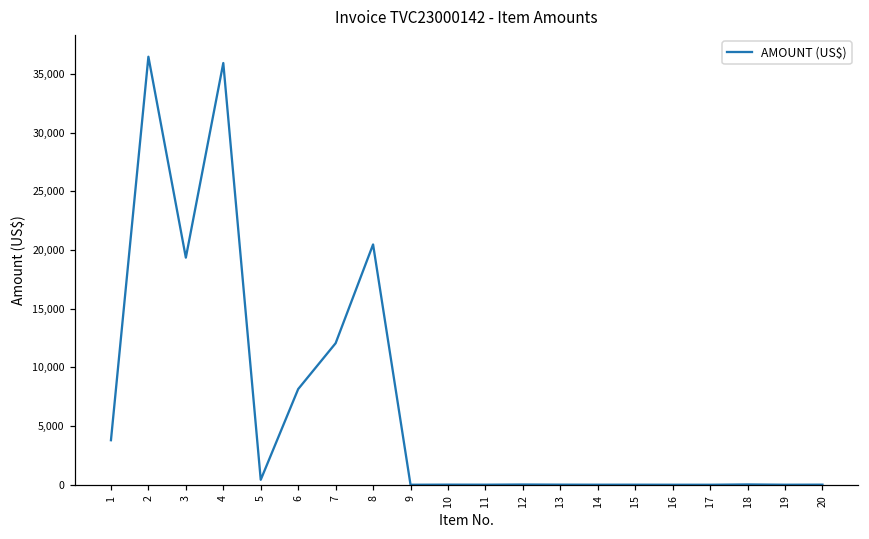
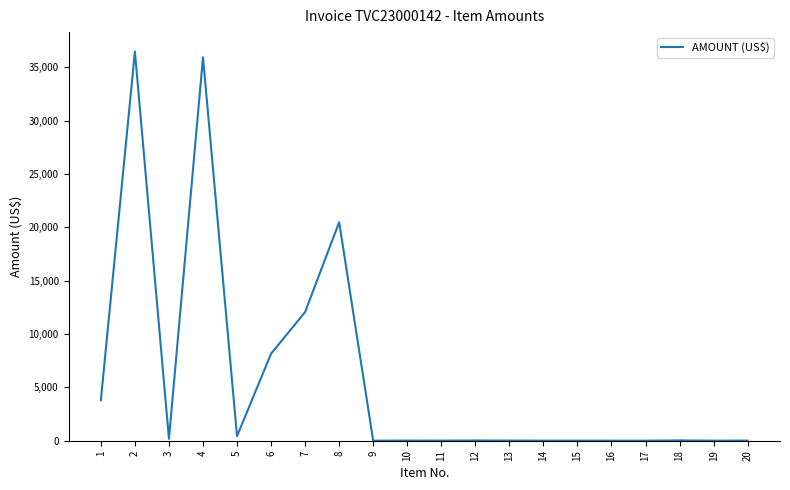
3: 19,300 -> 200
